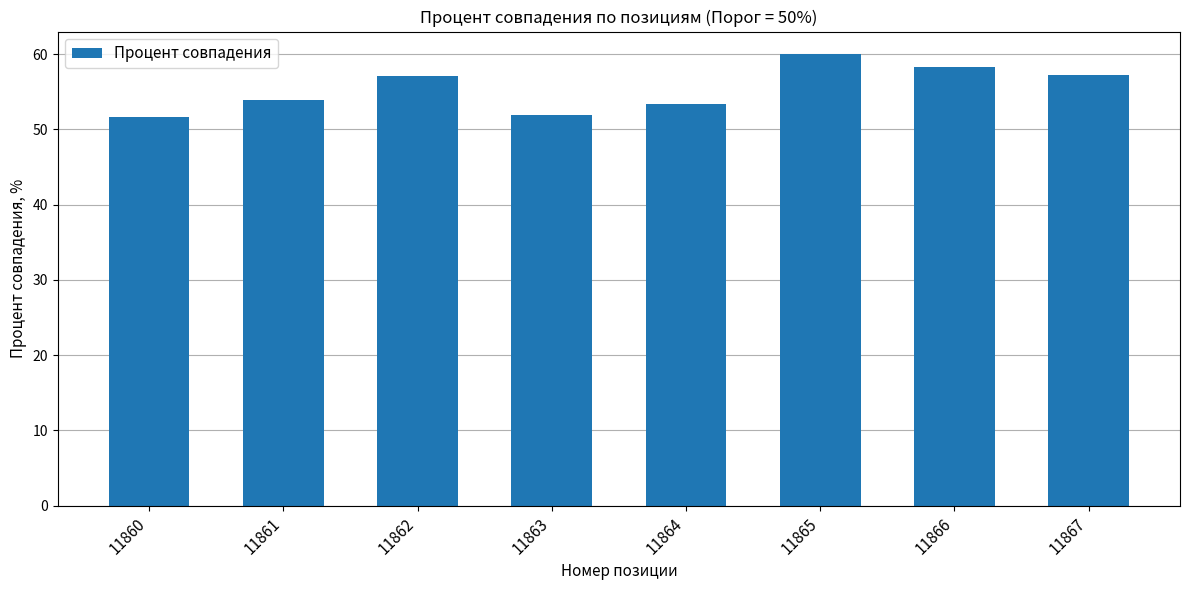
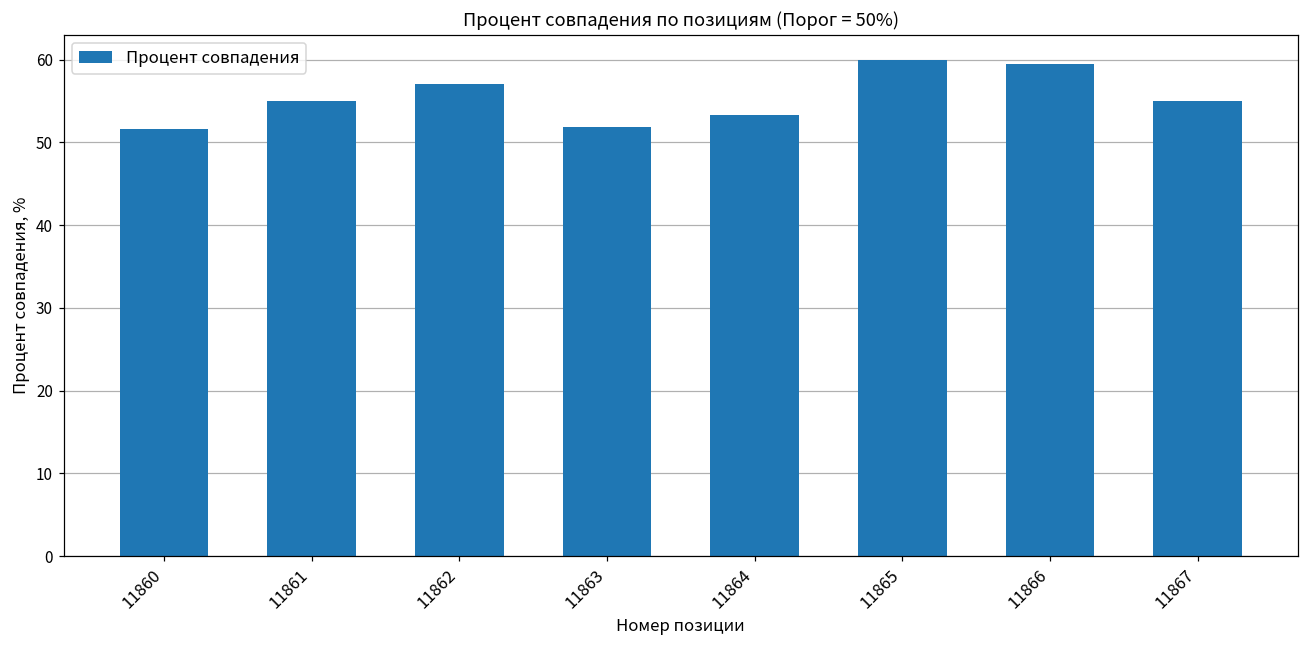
11861: 54 -> 55
11866: 58 -> 60
11867: 57 -> 55
